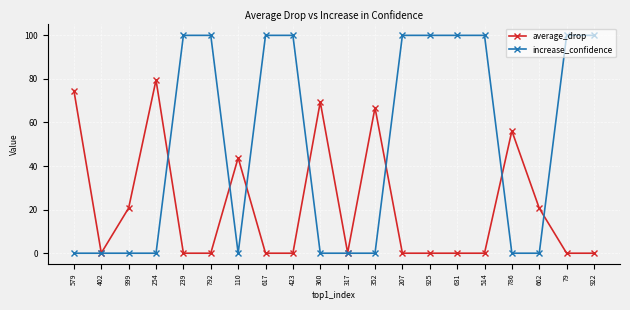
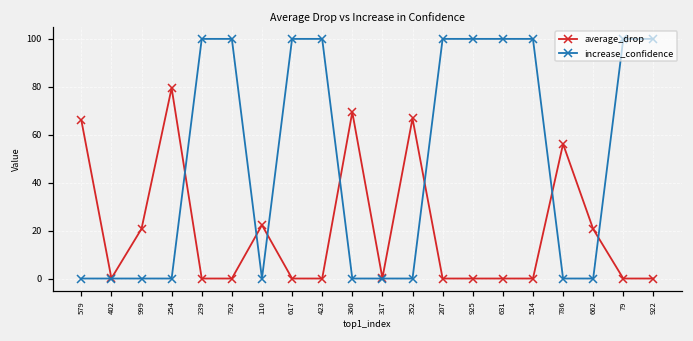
average_drop, 579: 75 -> 66
average_drop, 110: 44 -> 22
